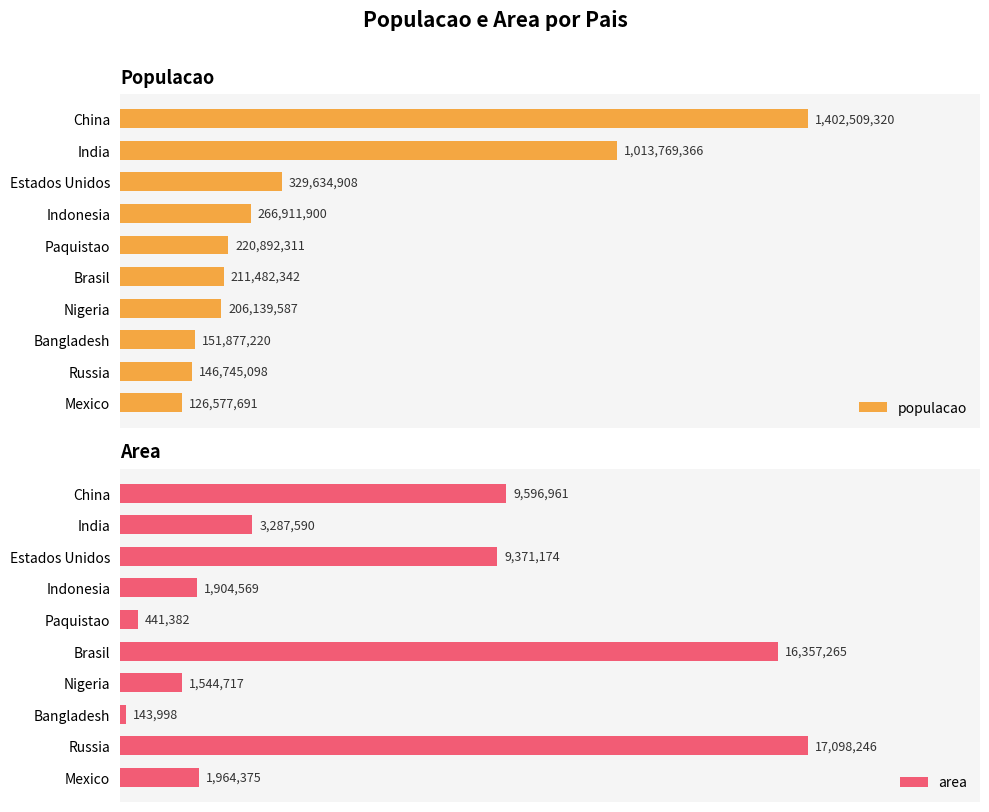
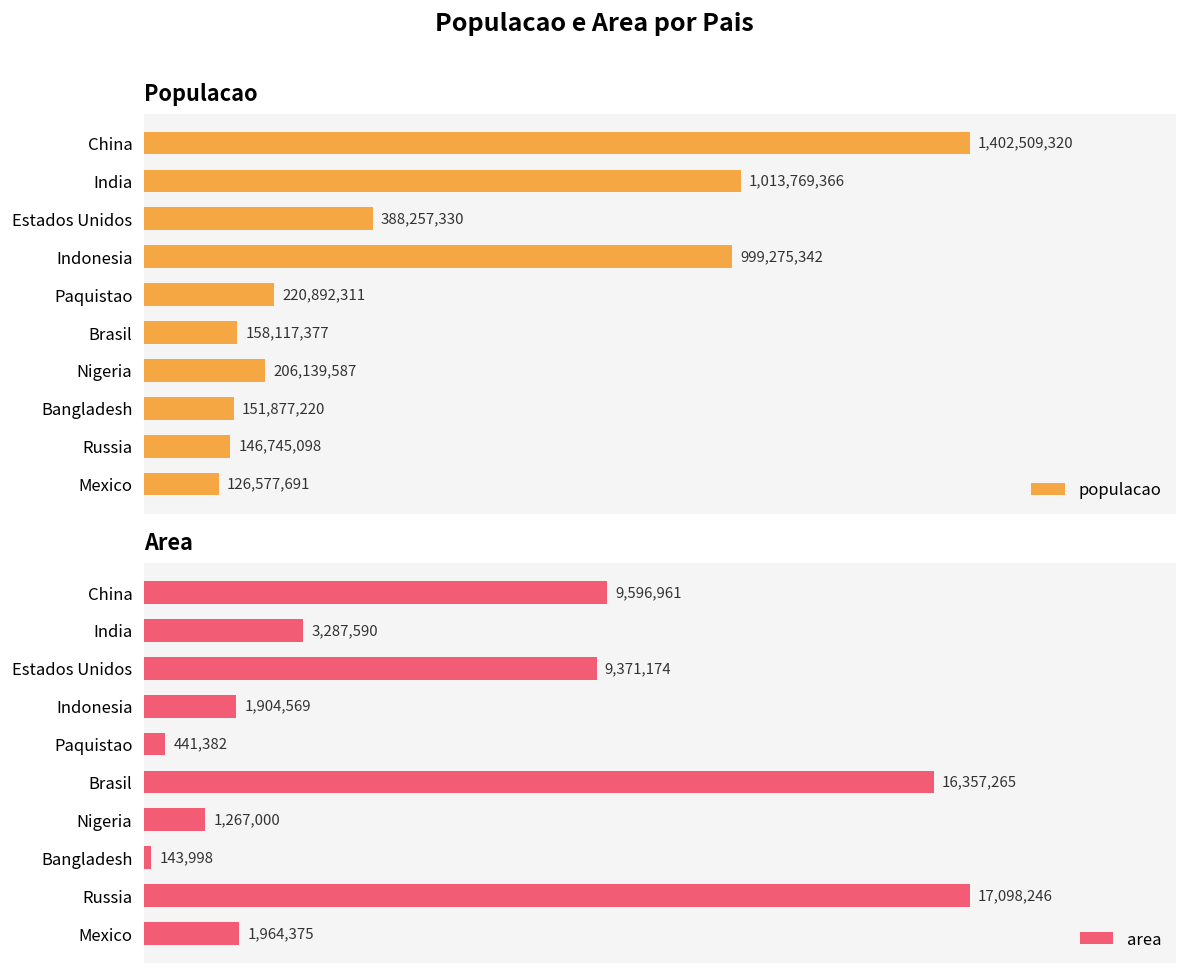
Populacao, Estados Unidos: 329,634,908 -> 388,257,330
Populacao, Indonesia: 266,911,900 -> 999,275,342
Populacao, Brasil: 211,482,342 -> 158,117,377
Area, Nigeria: 1,544,717 -> 1,267,000
